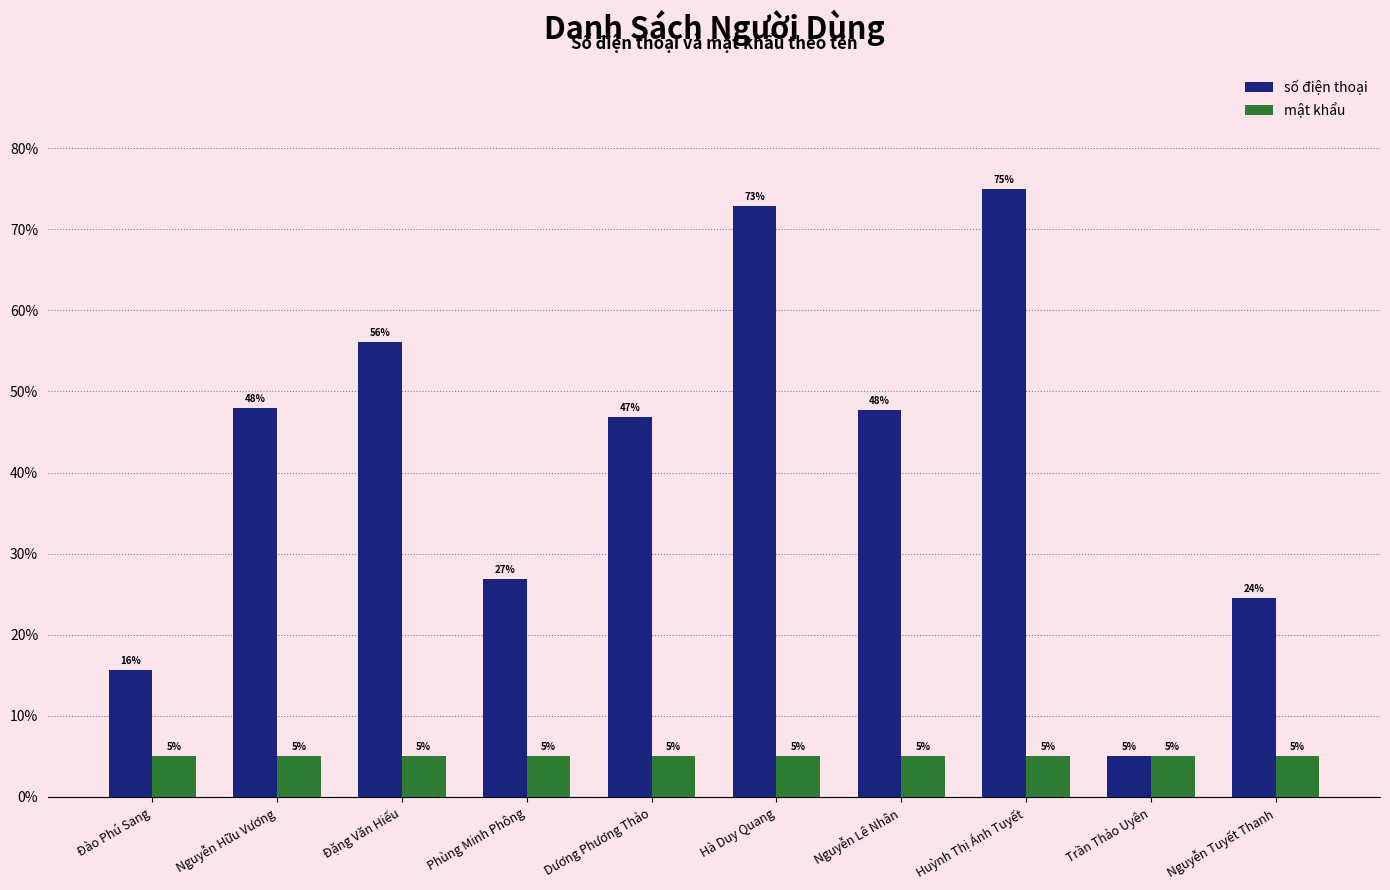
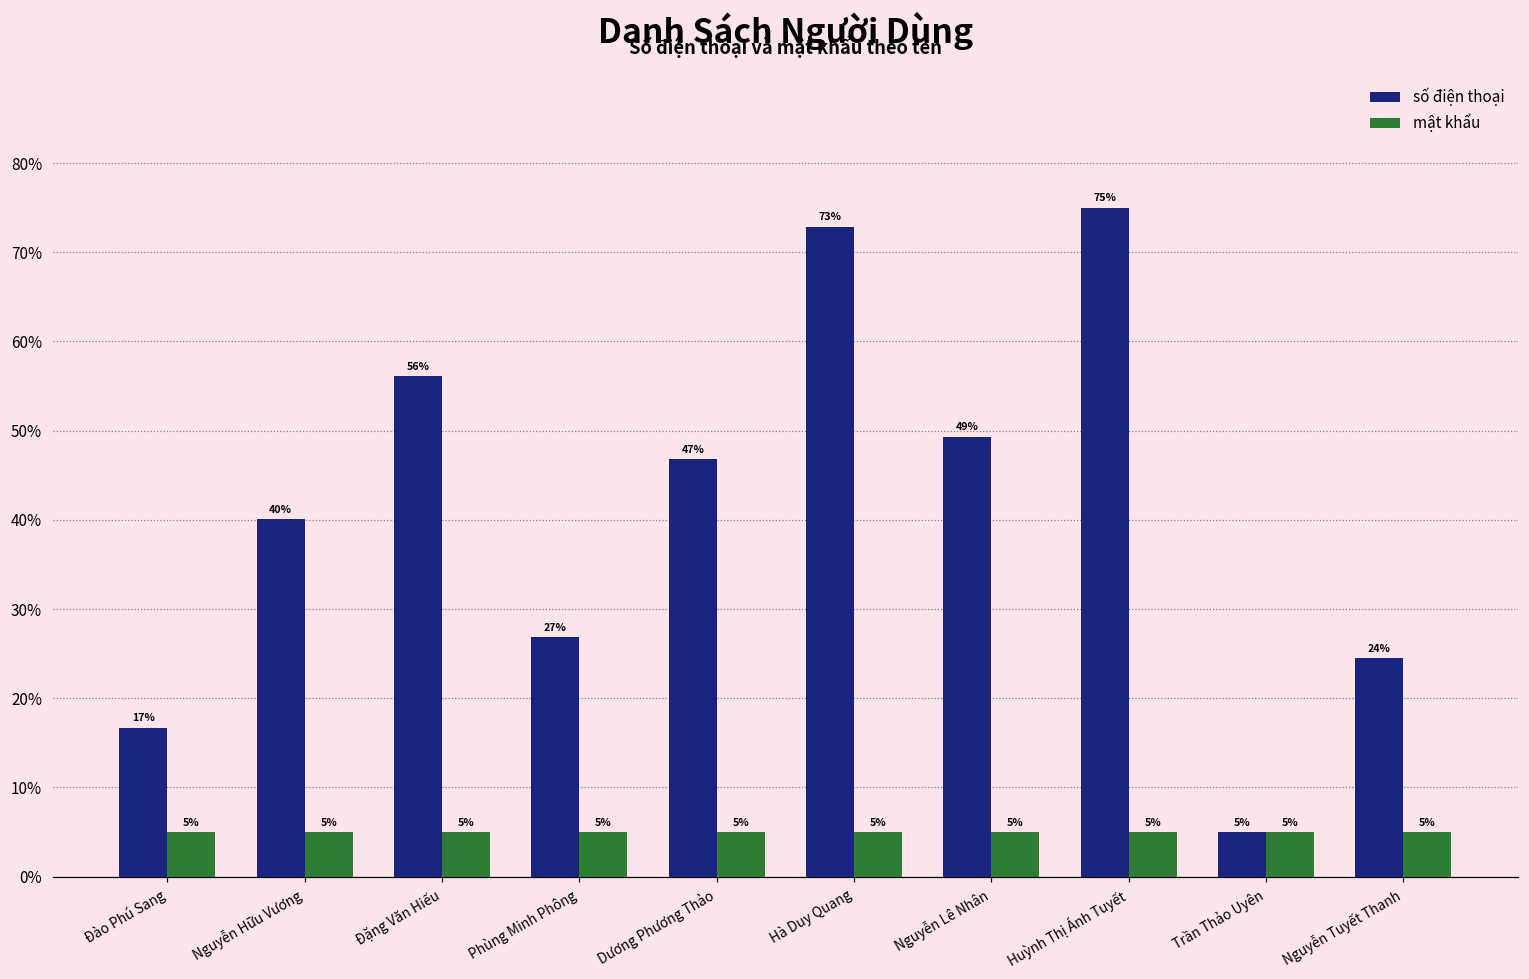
số điện thoại, Đào Phú Sang: 16% -> 17%
số điện thoại, Nguyễn Hữu Vương: 48% -> 40%
số điện thoại, Nguyễn Lê Nhân: 48% -> 49%
